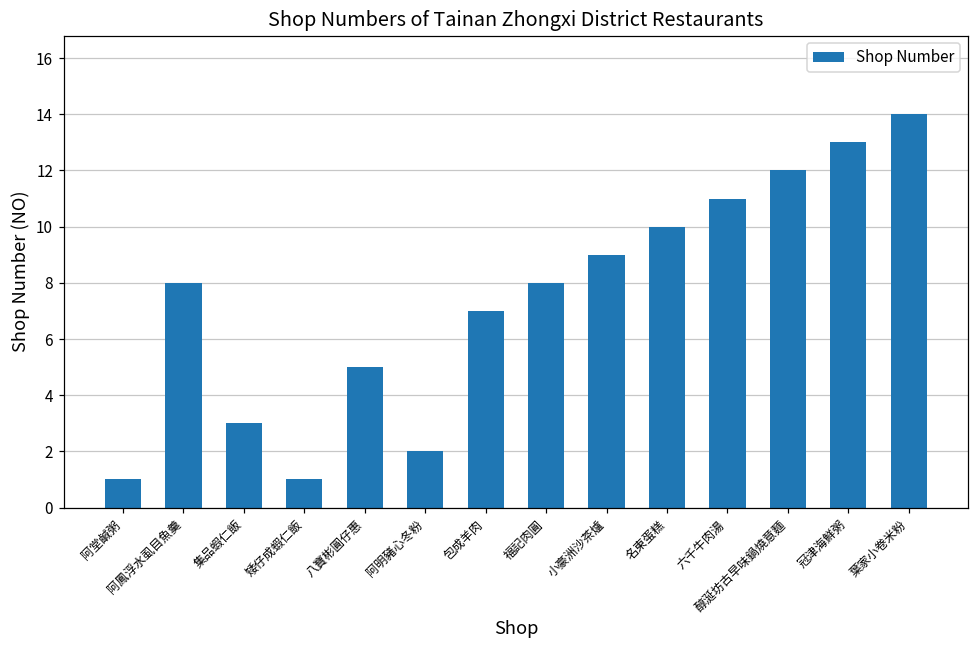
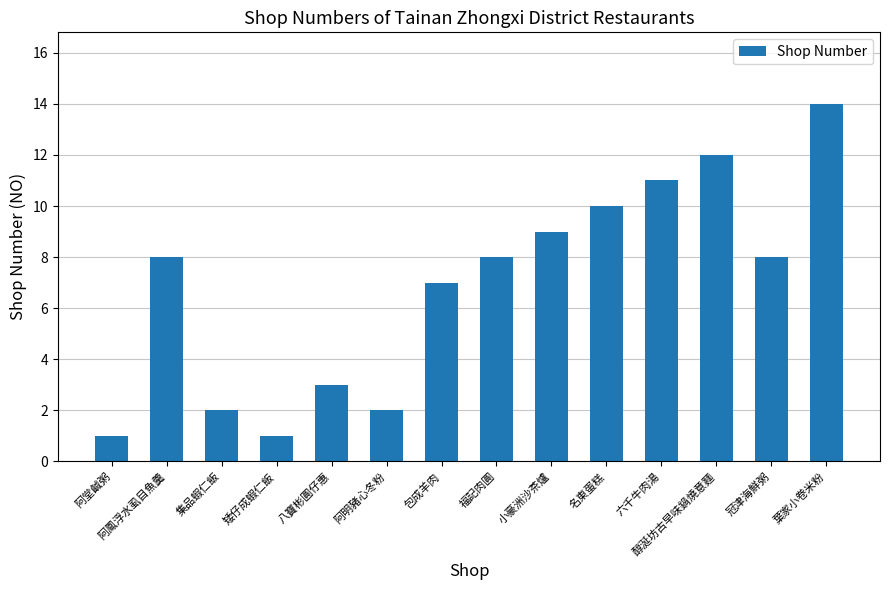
集品蝦仁飯: 3 -> 2
八寶彬圓仔惠: 5 -> 3
冠津海鮮粥: 13 -> 8
